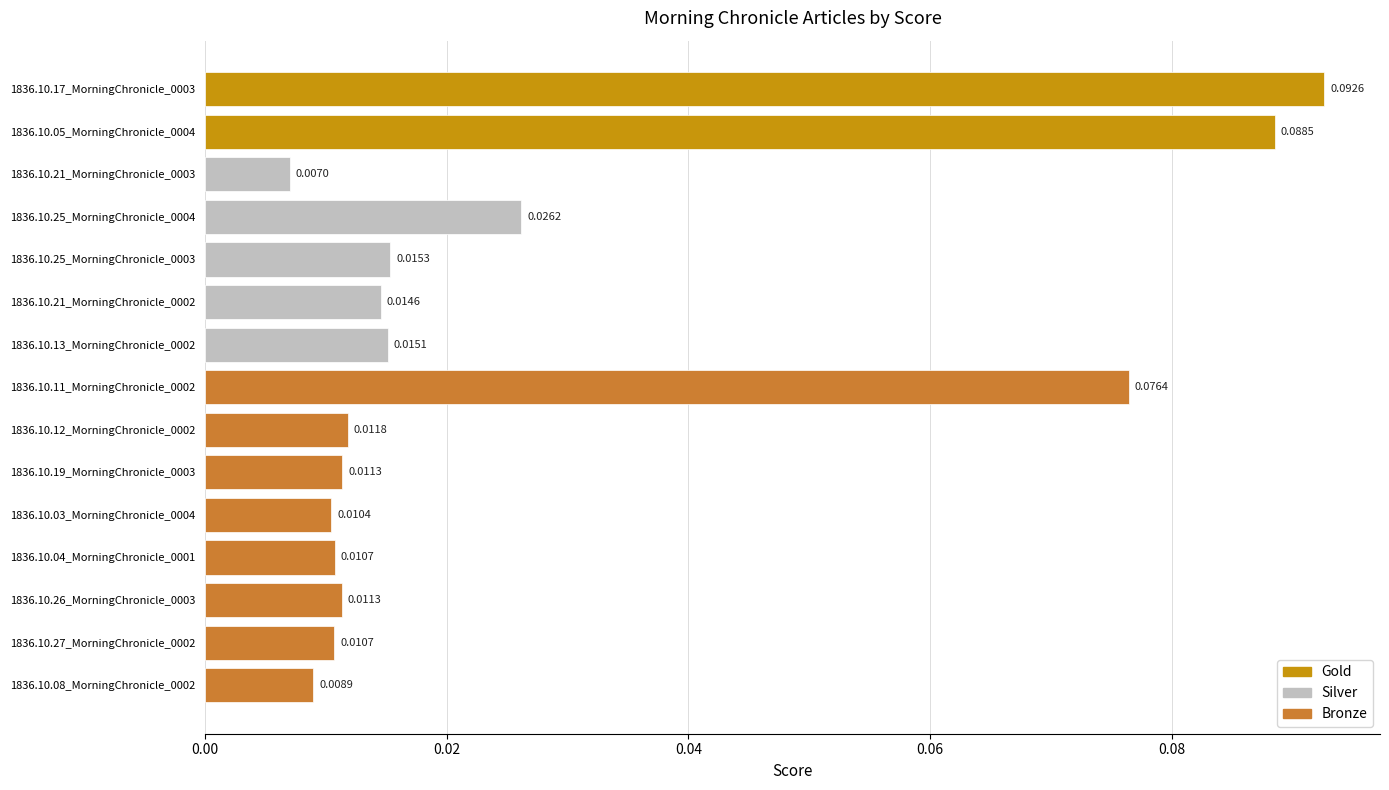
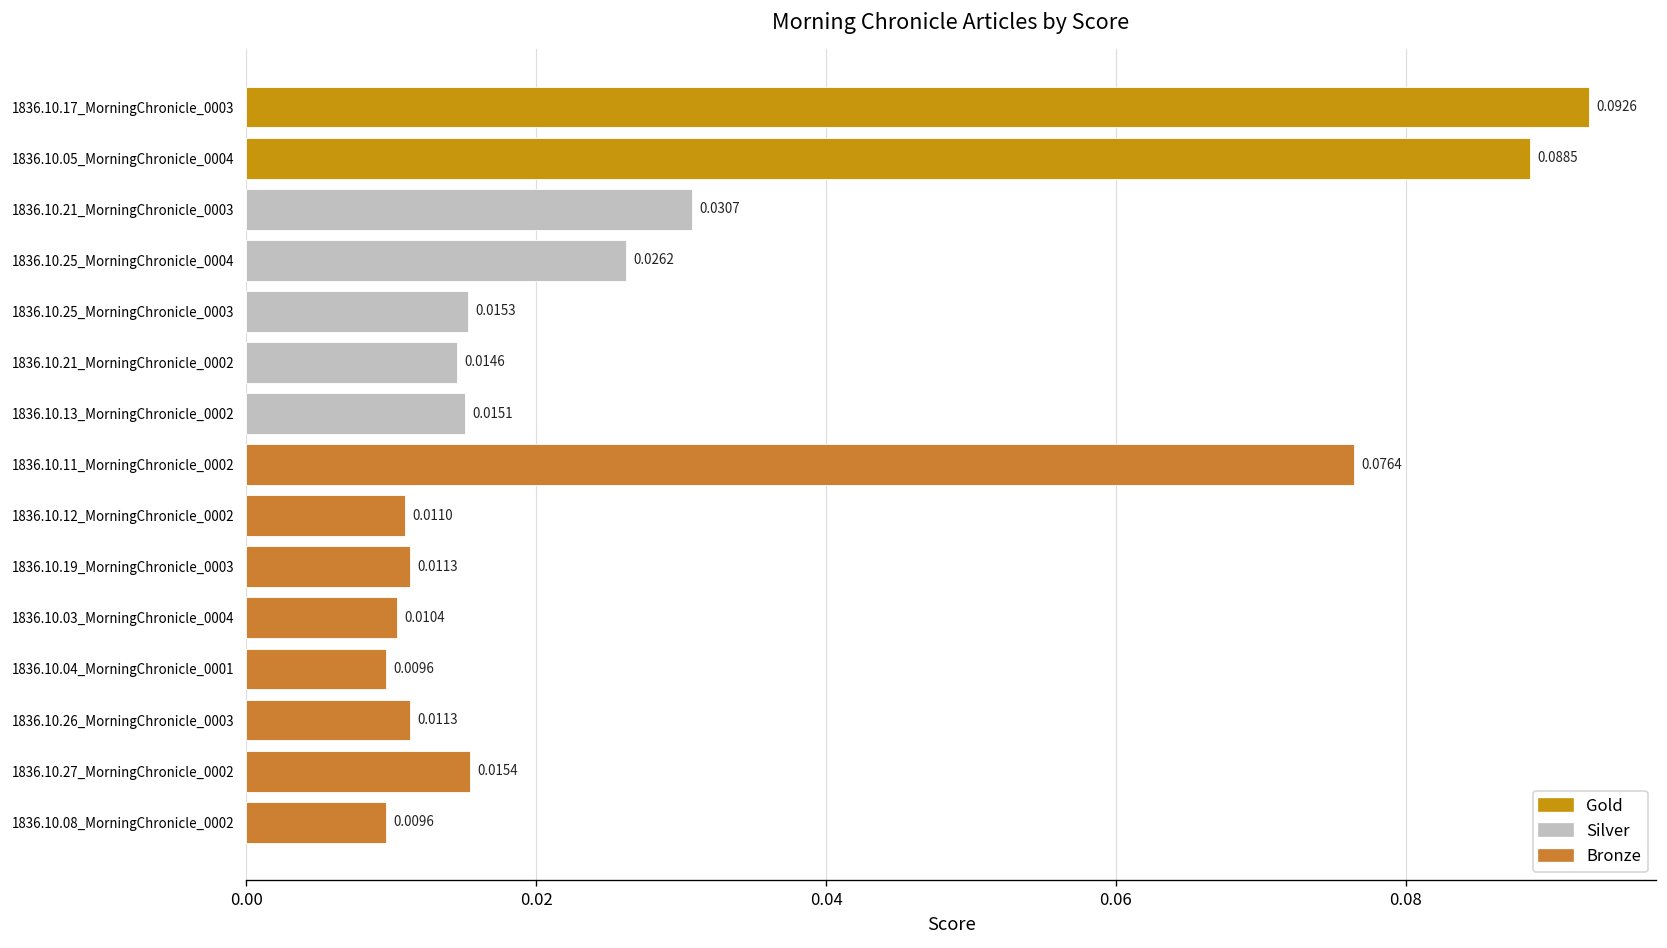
1836.10.21_MorningChronicle_0003: 0.0070 -> 0.0307
1836.10.12_MorningChronicle_0002: 0.0118 -> 0.0110
1836.10.04_MorningChronicle_0001: 0.0107 -> 0.0096
1836.10.27_MorningChronicle_0002: 0.0107 -> 0.0154
1836.10.08_MorningChronicle_0002: 0.0089 -> 0.0096
